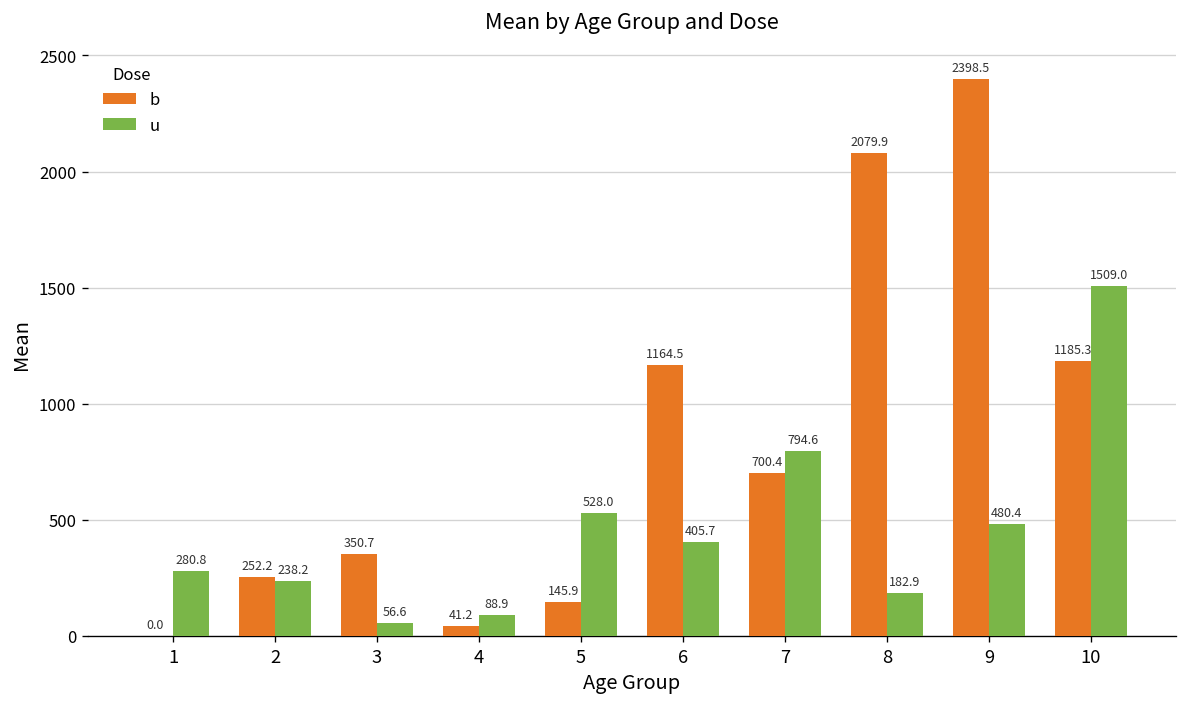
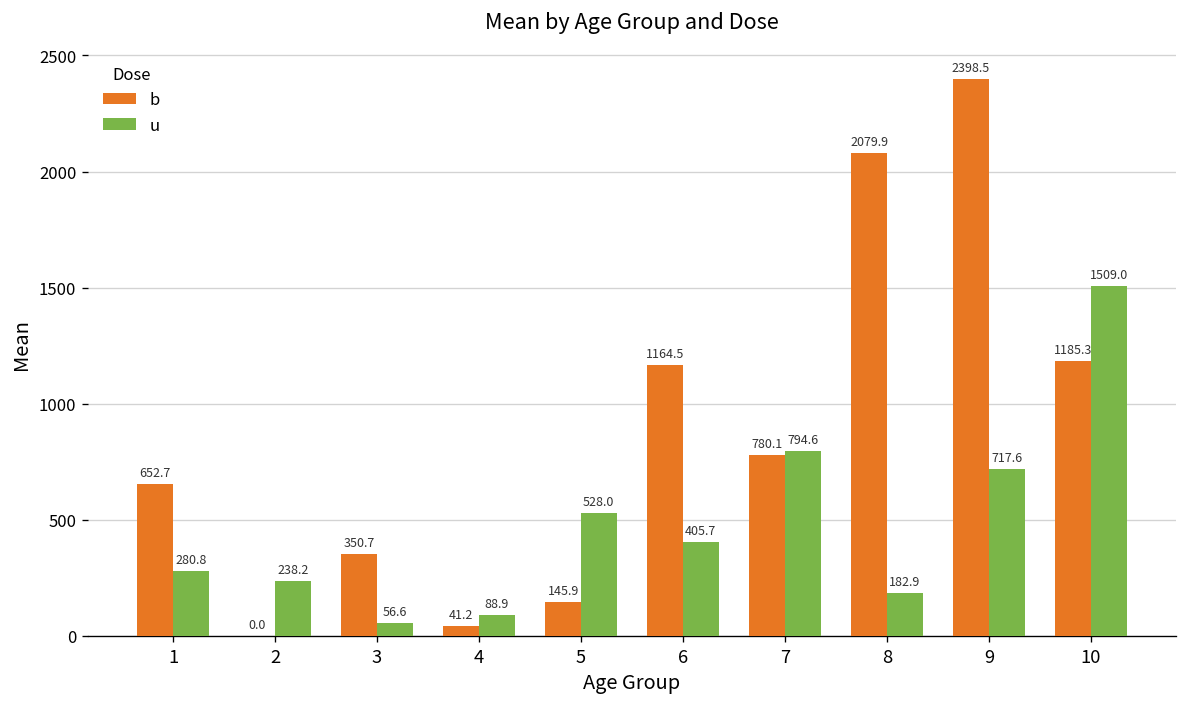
b, 1: 0.0 -> 652.7
b, 2: 252.2 -> 0.0
b, 7: 700.4 -> 780.1
u, 9: 480.4 -> 717.6
